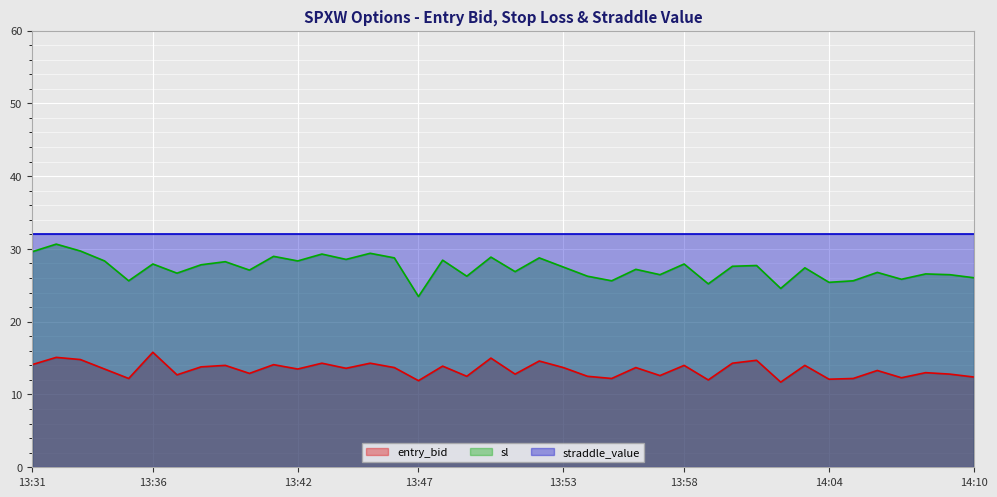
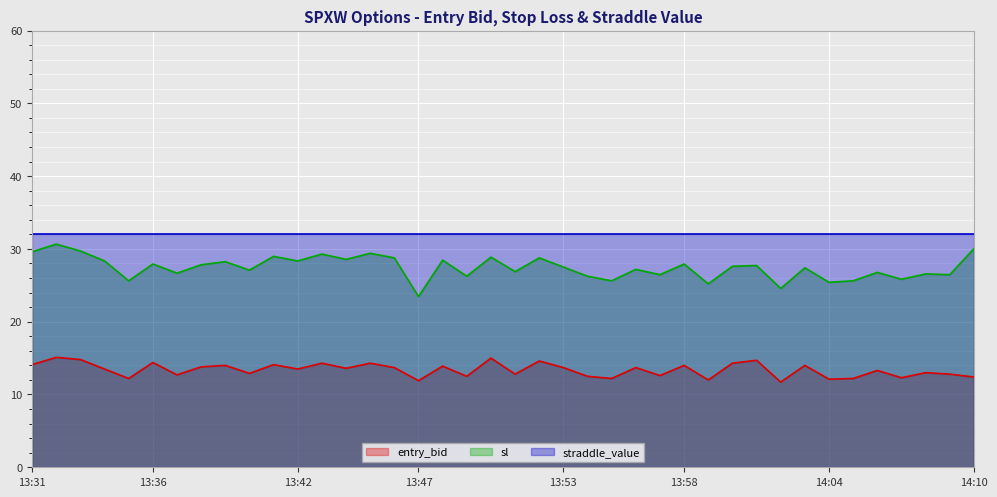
entry_bid, 13:36: 16 -> 14
sl, 14:10: 26 -> 30
